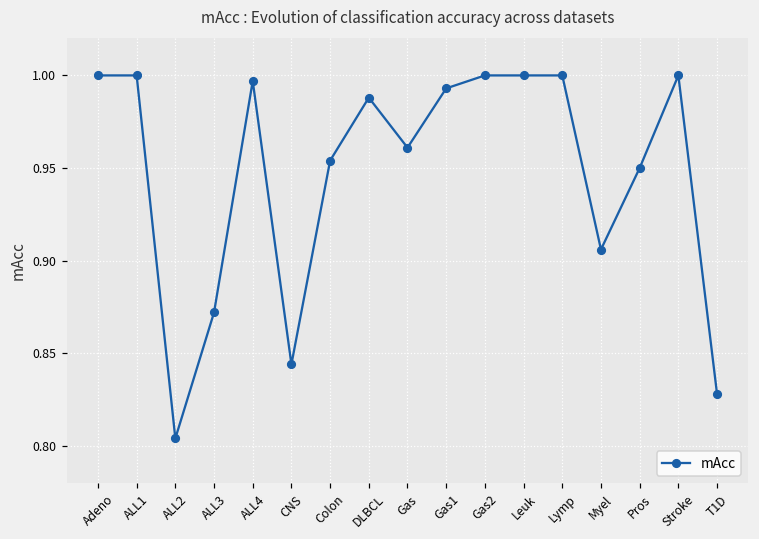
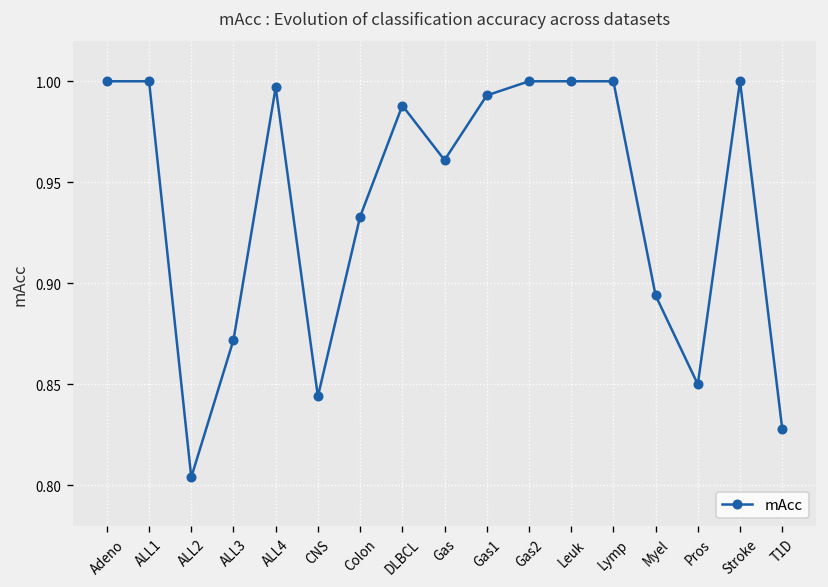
Colon: 0.954 -> 0.933
Myel: 0.906 -> 0.894
Pros: 0.95 -> 0.85
